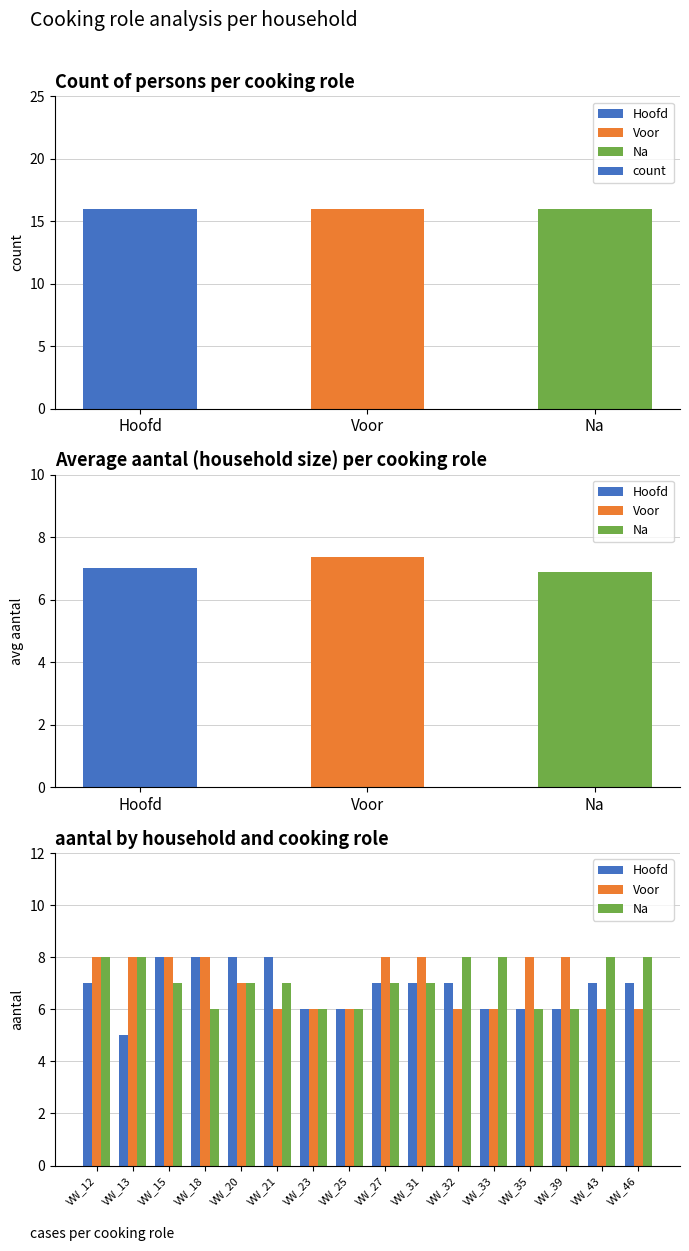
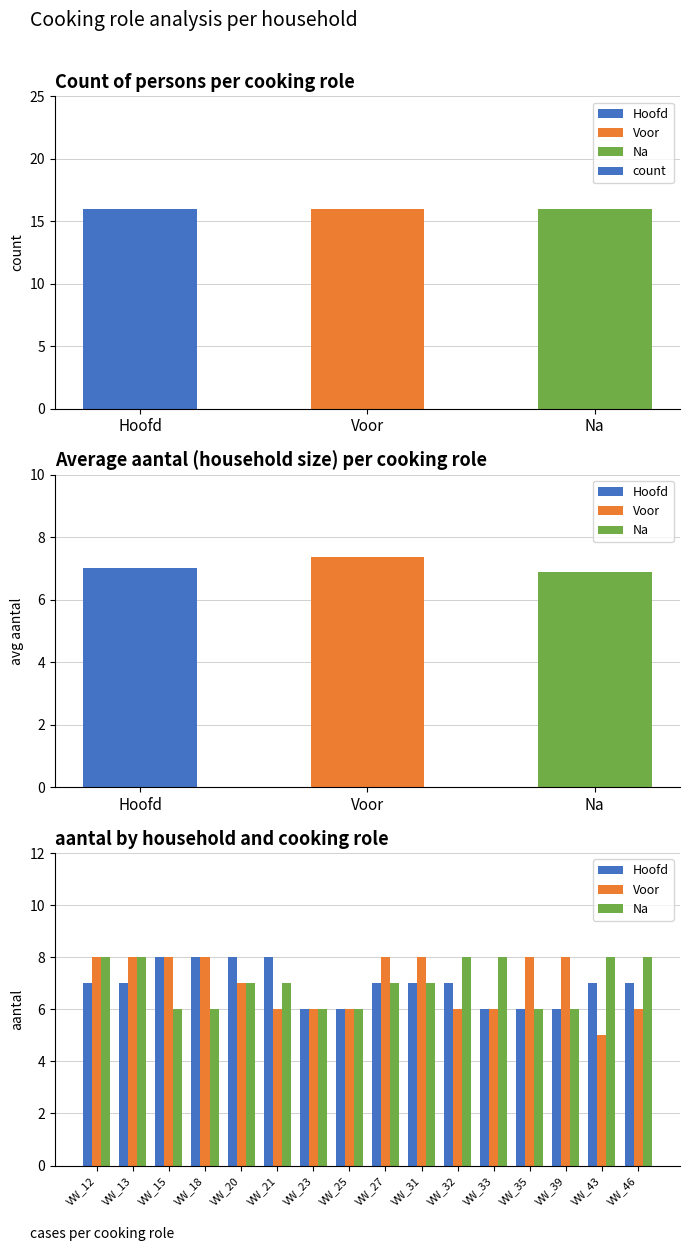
aantal by household and cooking role, Hoofd, VW_13: 5 -> 7
aantal by household and cooking role, Na, VW_15: 7 -> 6
aantal by household and cooking role, Voor, VW_43: 6 -> 5
